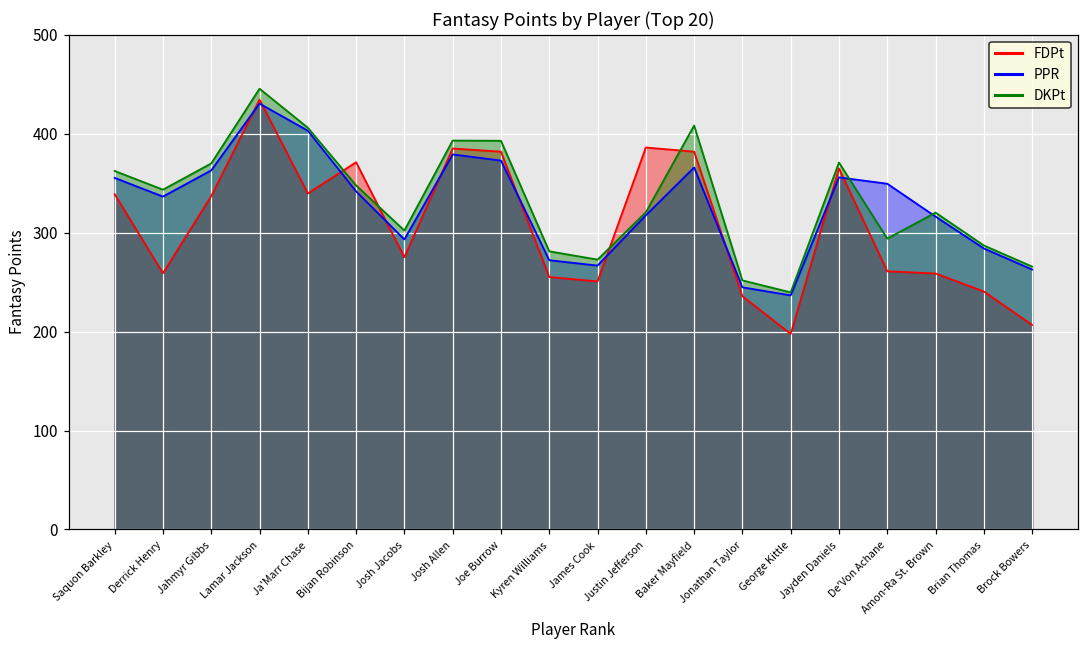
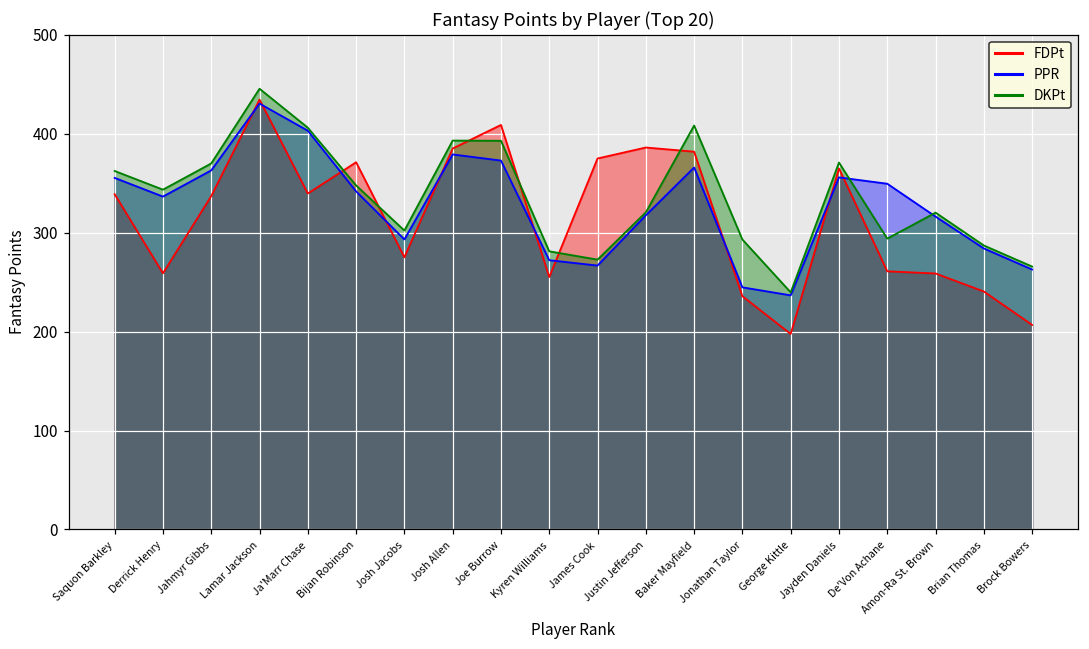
FDPt, Joe Burrow: 380 -> 410
FDPt, James Cook: 250 -> 370
DKPt, Jonathan Taylor: 250 -> 290
